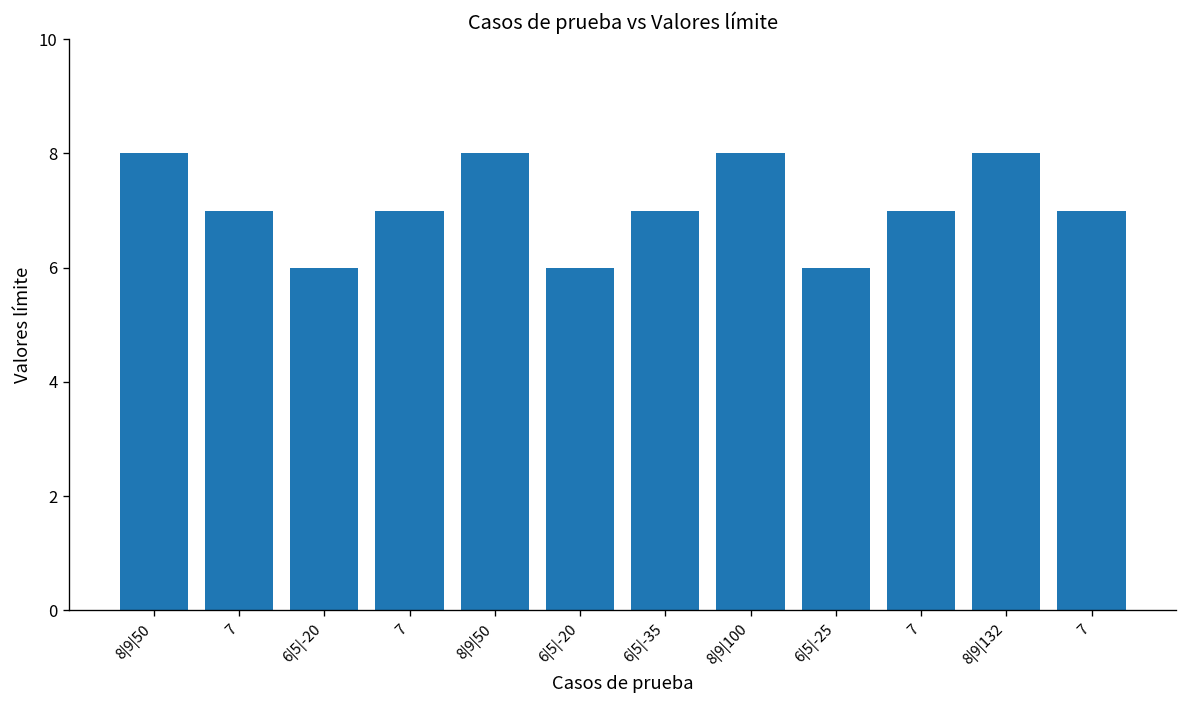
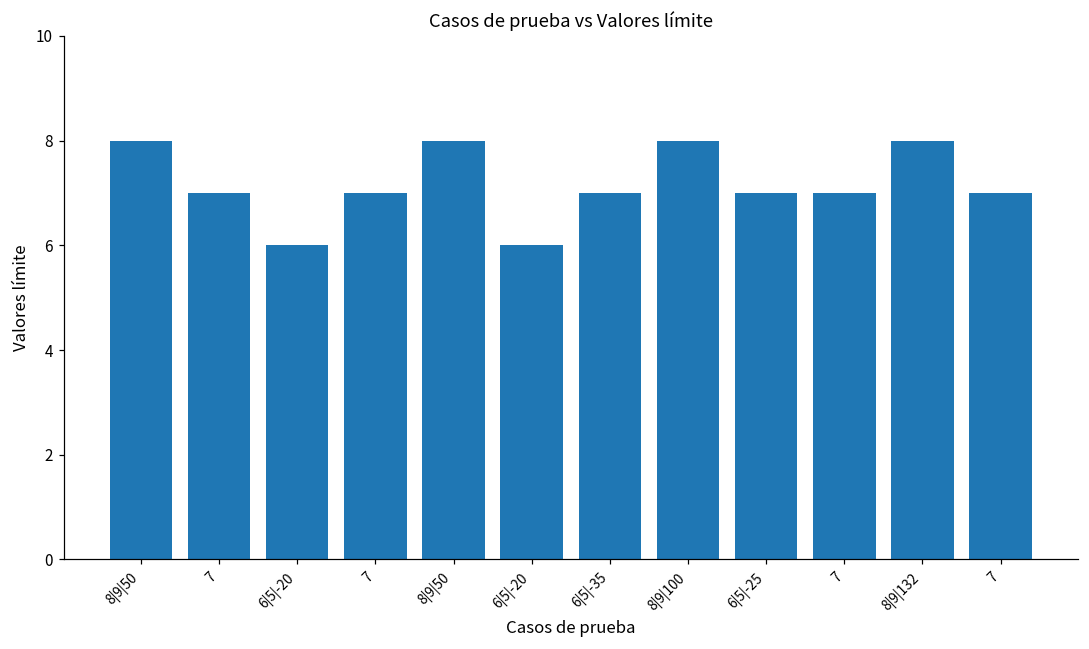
6|5|-25: 6 -> 7
